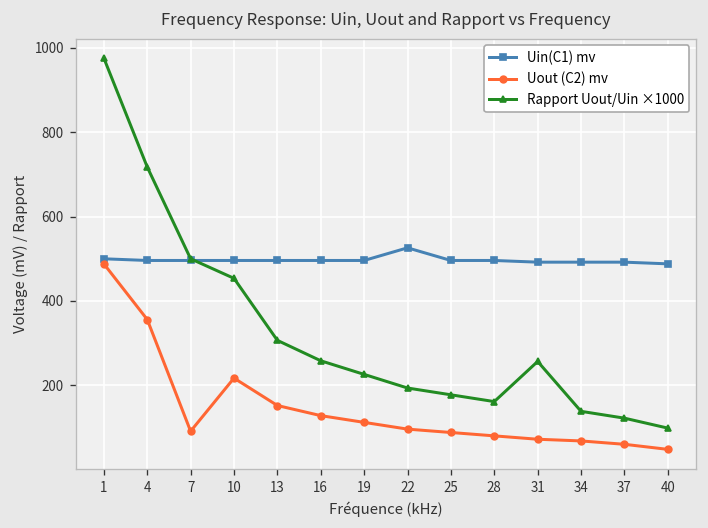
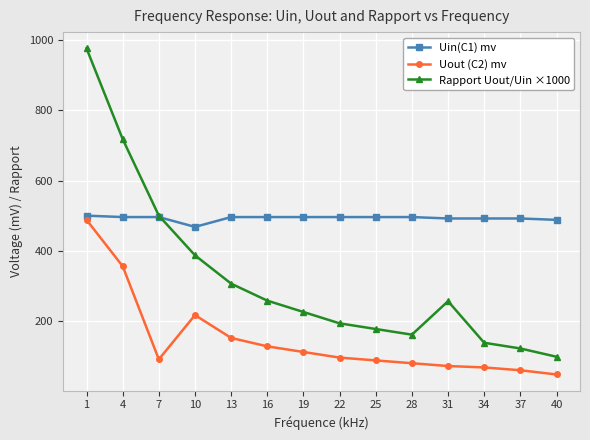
Uin(C1) mv, 10: 500 -> 470
Rapport Uout/Uin ×1000, 10: 450 -> 390
Uin(C1) mv, 22: 530 -> 500
